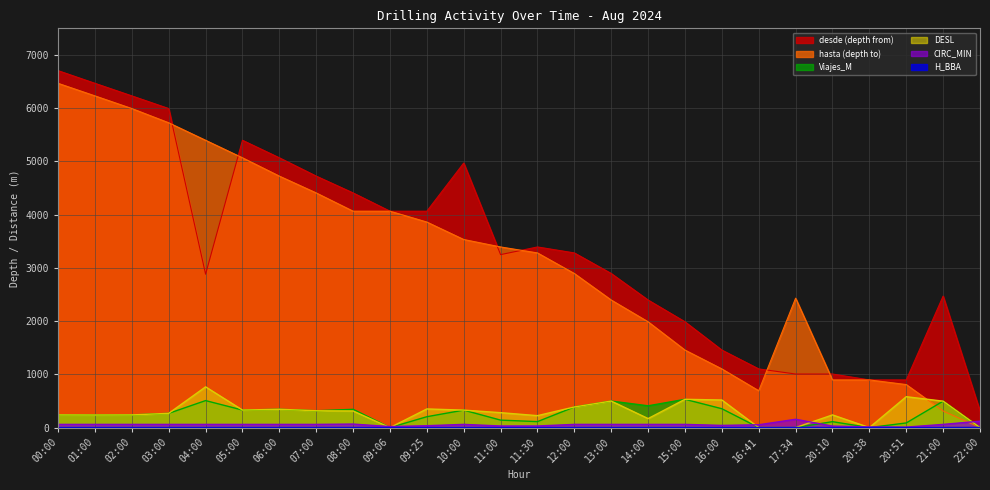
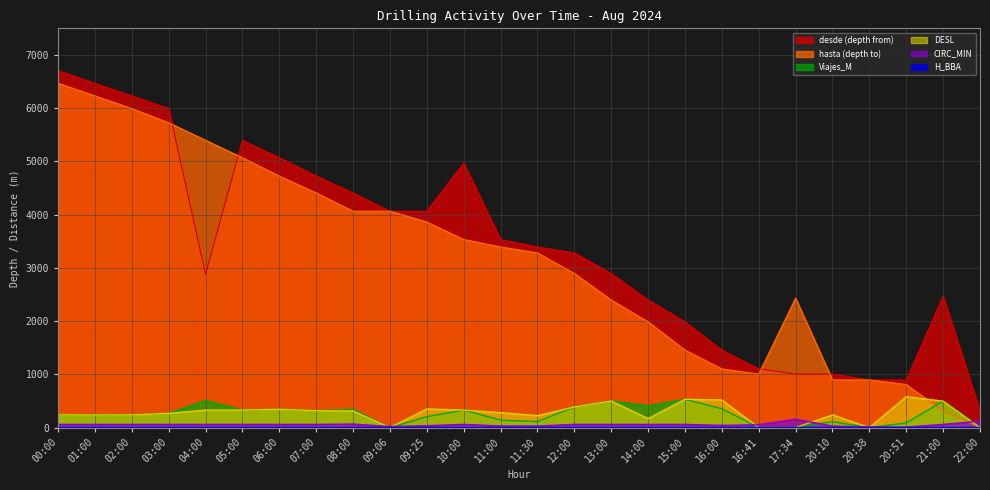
DESL, 04:00: 800 -> 300
desde (depth from), 11:00: 3200 -> 3500
hasta (depth to), 16:41: 700 -> 1000
